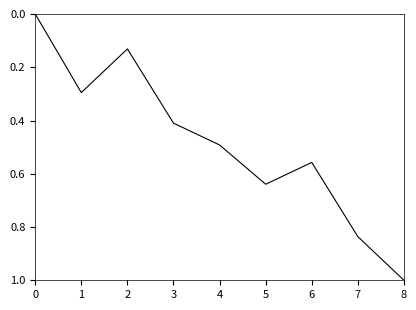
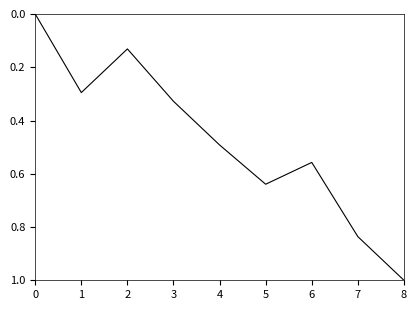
3: 0.41 -> 0.33
